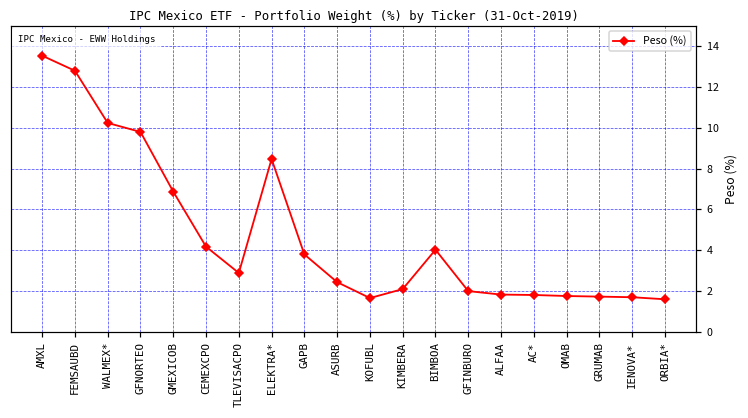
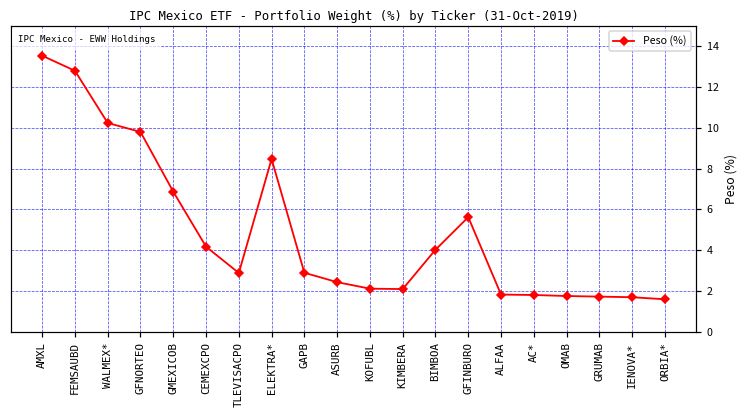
GAPB: 3.8 -> 2.9
KOFUBL: 1.7 -> 2.1
GFINBURO: 2.0 -> 5.6
